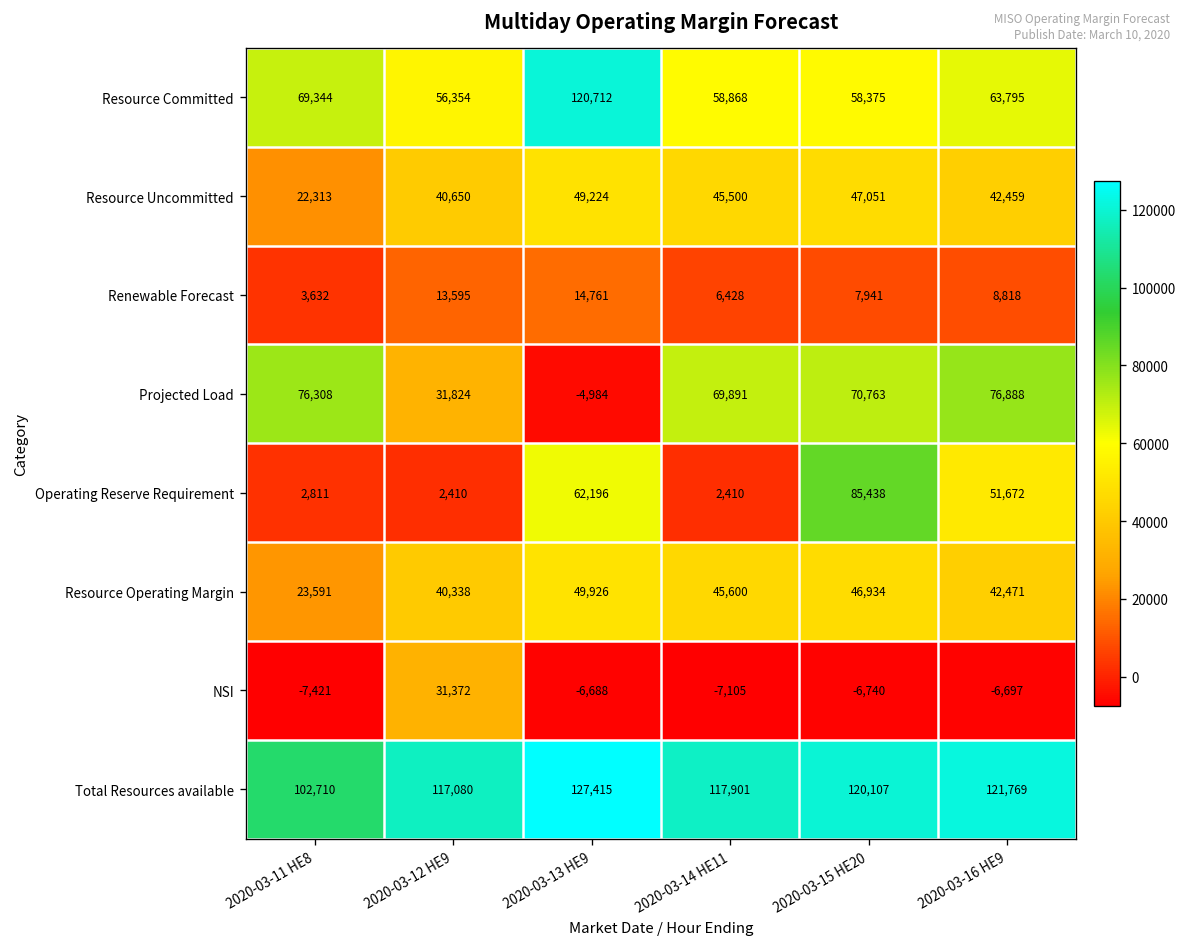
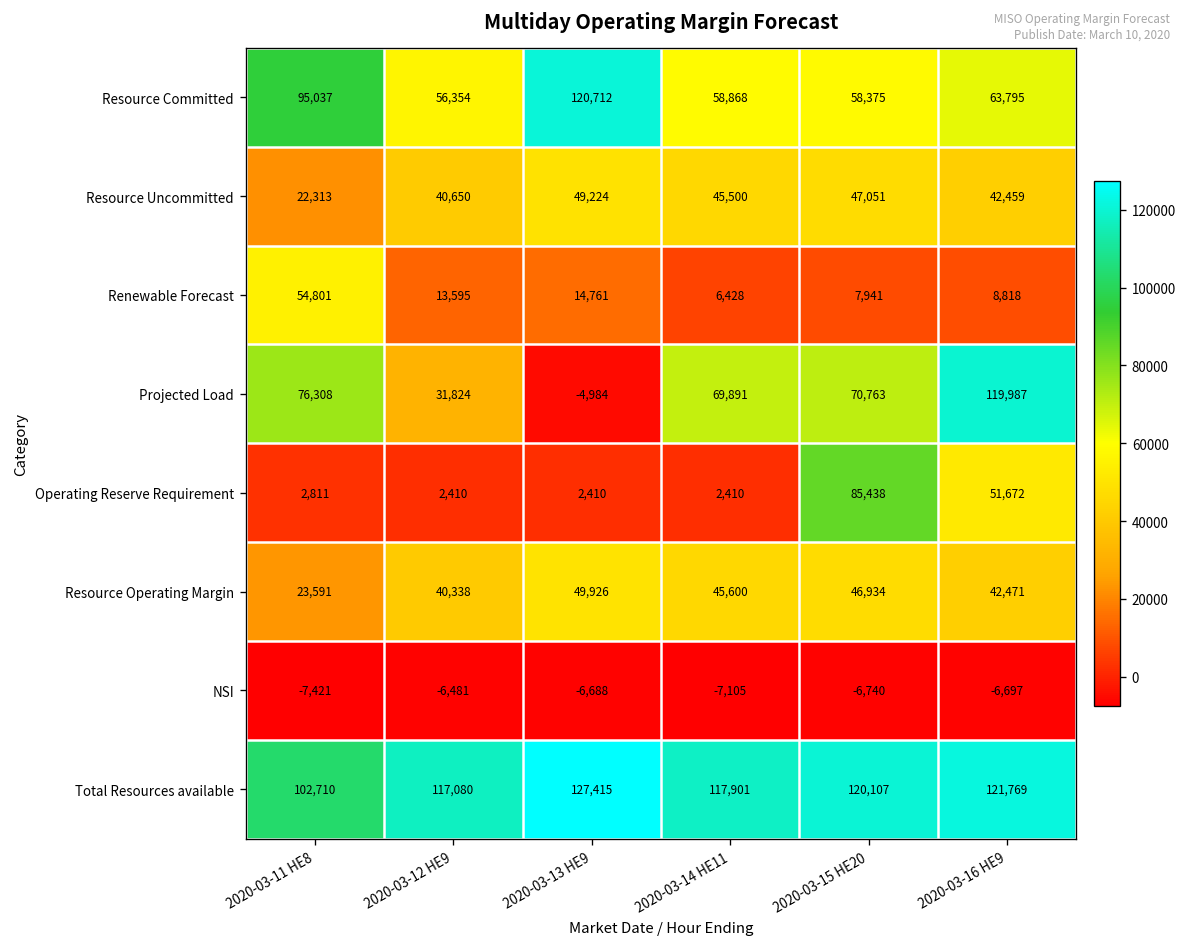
Resource Committed, 2020-03-11 HE8: 69,344 -> 95,037
Renewable Forecast, 2020-03-11 HE8: 3,632 -> 54,801
Projected Load, 2020-03-16 HE9: 76,888 -> 119,987
Operating Reserve Requirement, 2020-03-13 HE9: 62,196 -> 2,410
NSI, 2020-03-12 HE9: 31,372 -> -6,481
